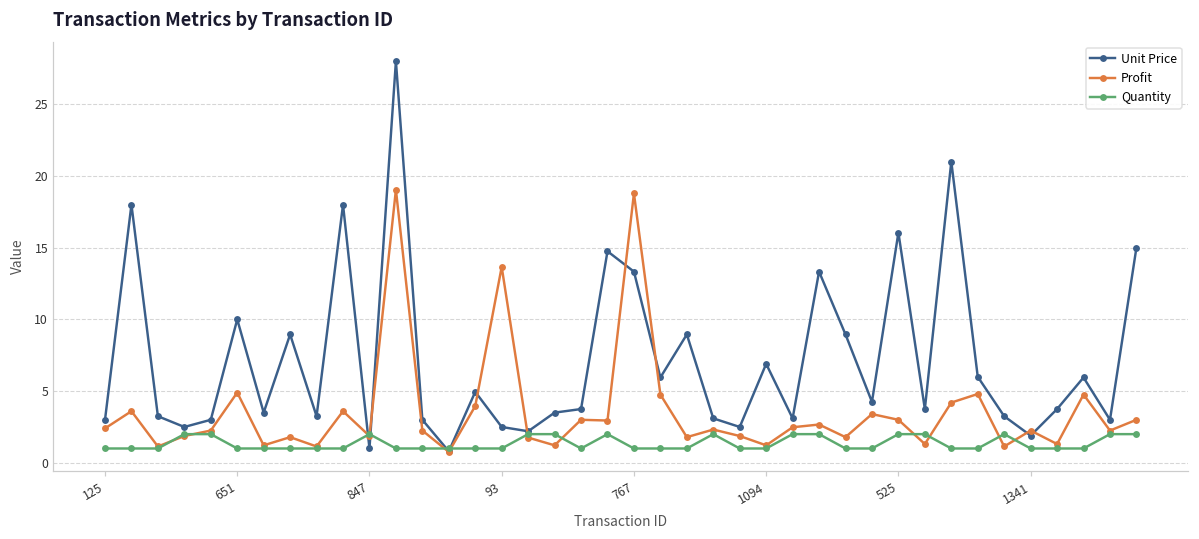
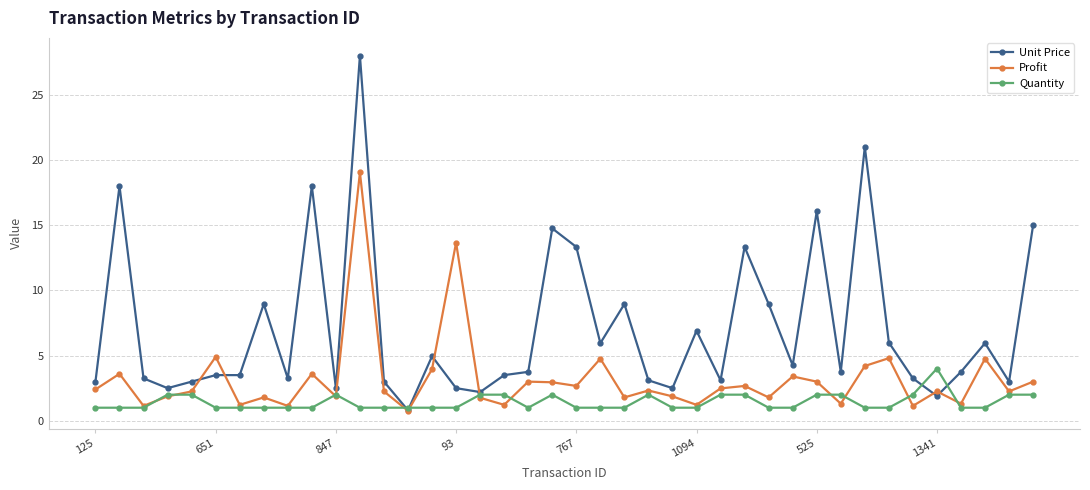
Unit Price, 651: 10.0 -> 3.5
Unit Price, 847: 1.0 -> 2.5
Profit, 767: 18.8 -> 2.7
Quantity, 1341: 1 -> 4
